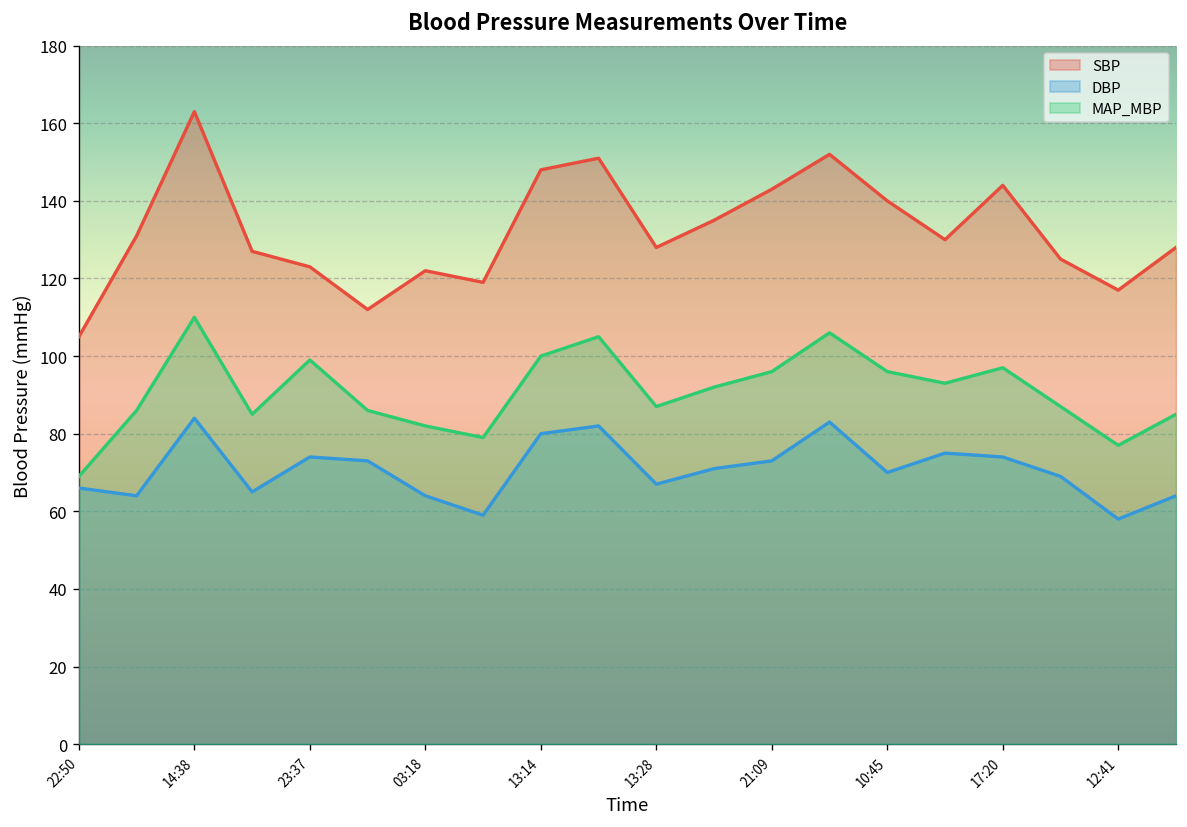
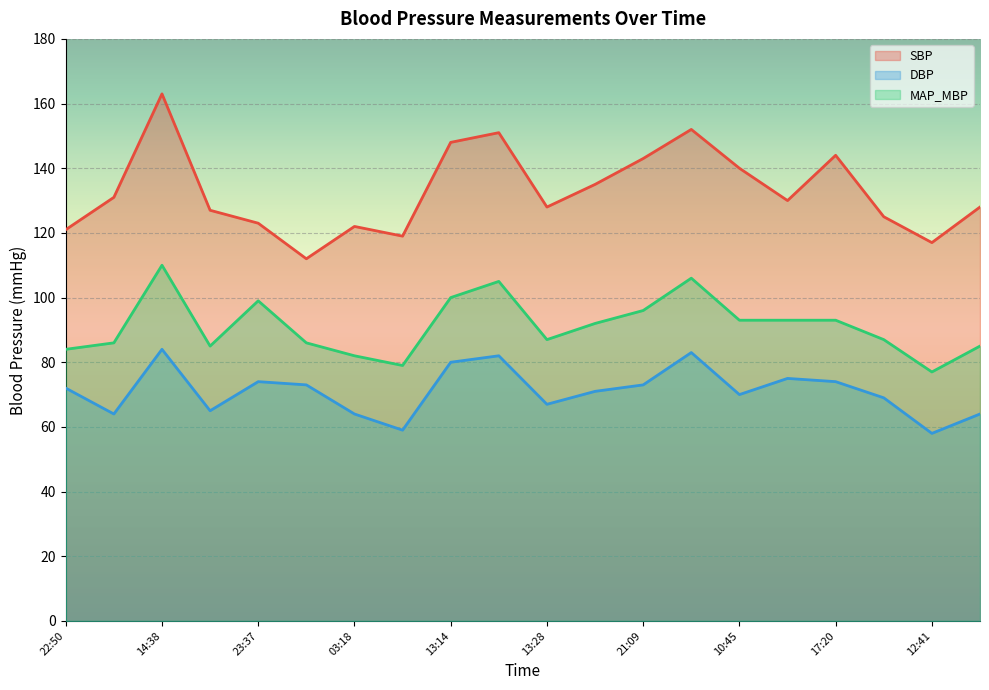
SBP, 22:50: 105 -> 121
DBP, 22:50: 66 -> 72
MAP_MBP, 22:50: 69 -> 84
MAP_MBP, 10:45: 96 -> 93
MAP_MBP, 17:20: 97 -> 93
